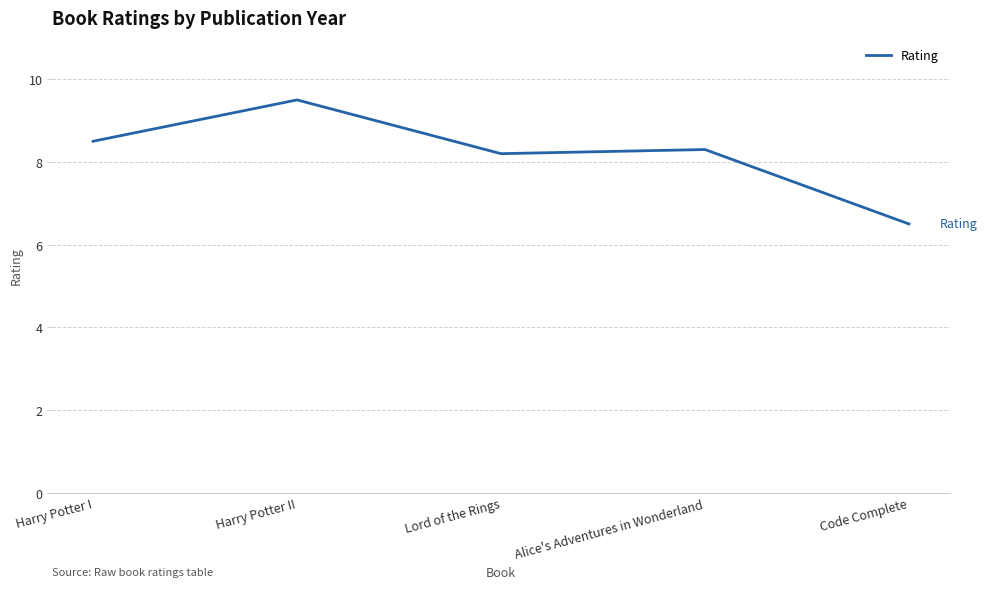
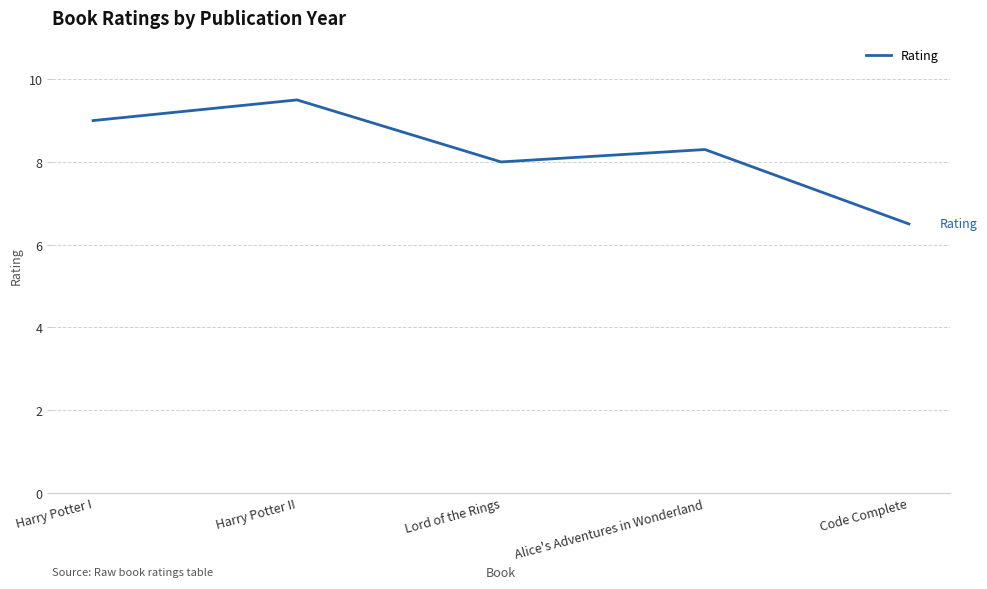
Harry Potter I: 8.5 -> 9.0
Lord of the Rings: 8.2 -> 8.0
